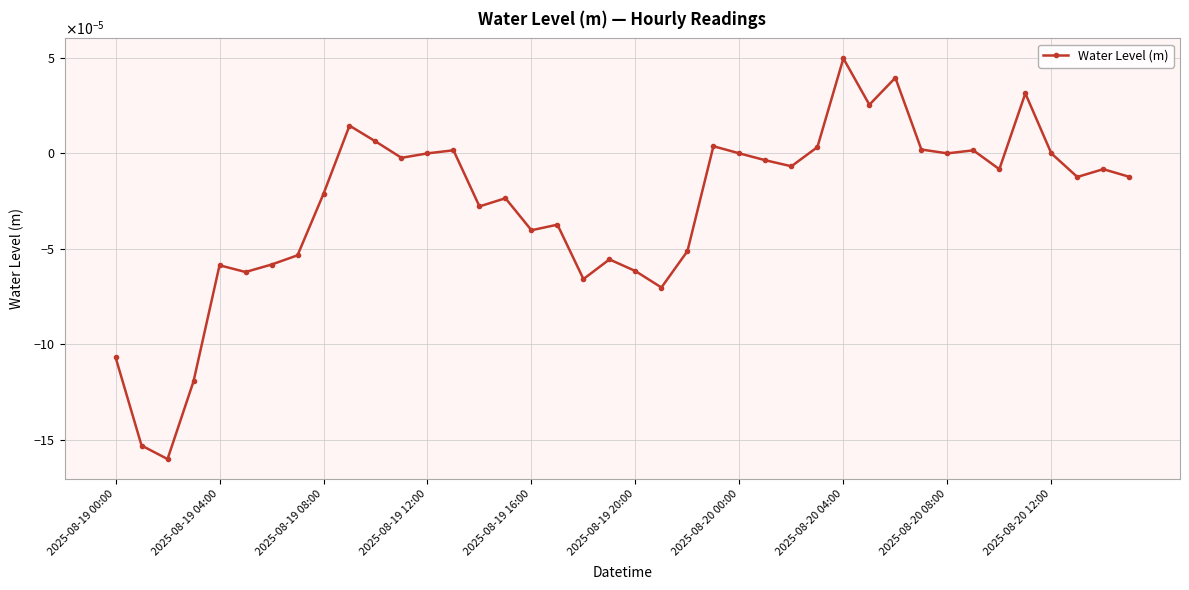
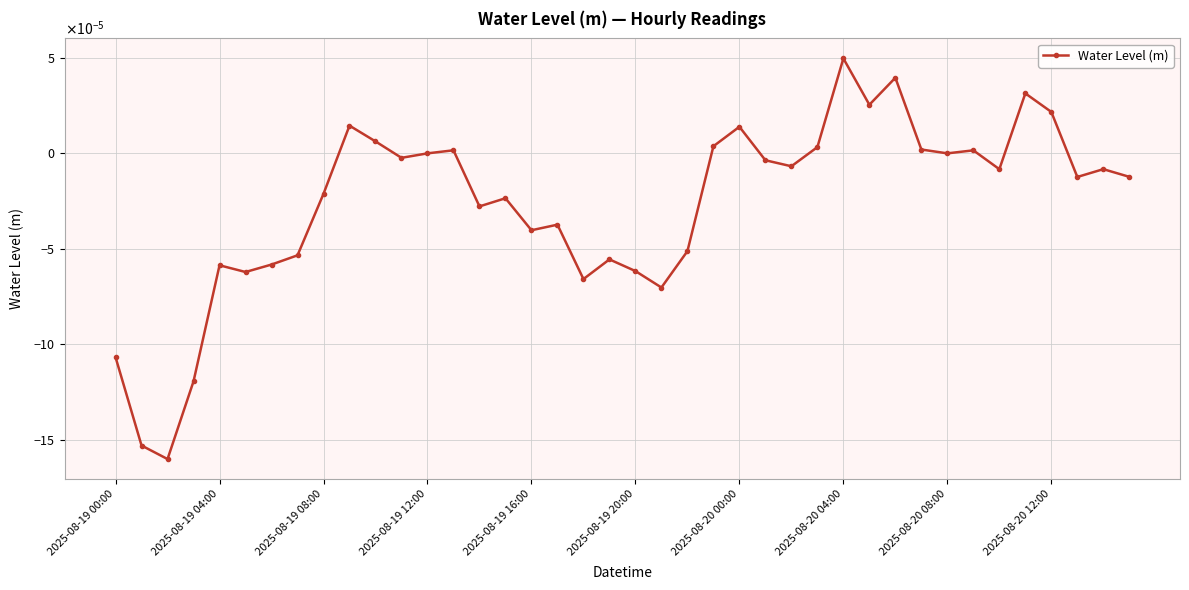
2025-08-20 00:00: 0.00000 -> 0.00001
2025-08-20 12:00: 0.00000 -> 0.00002
